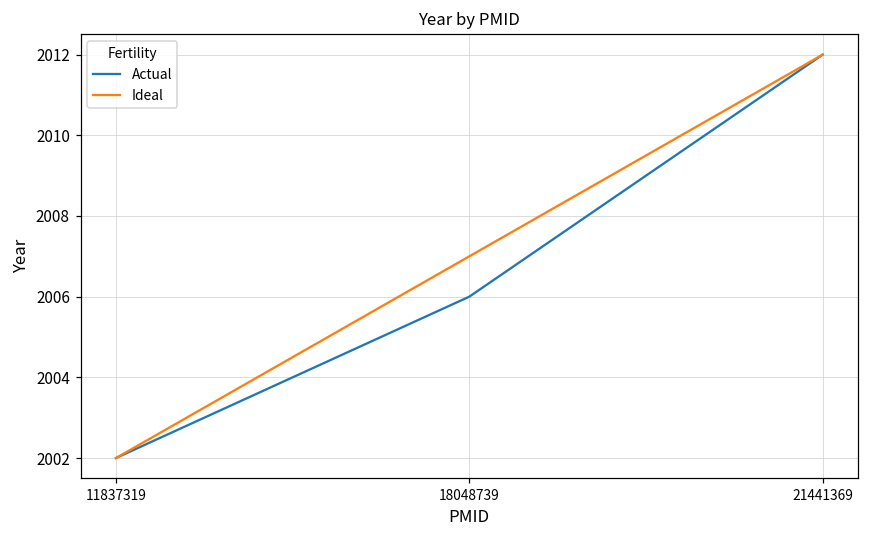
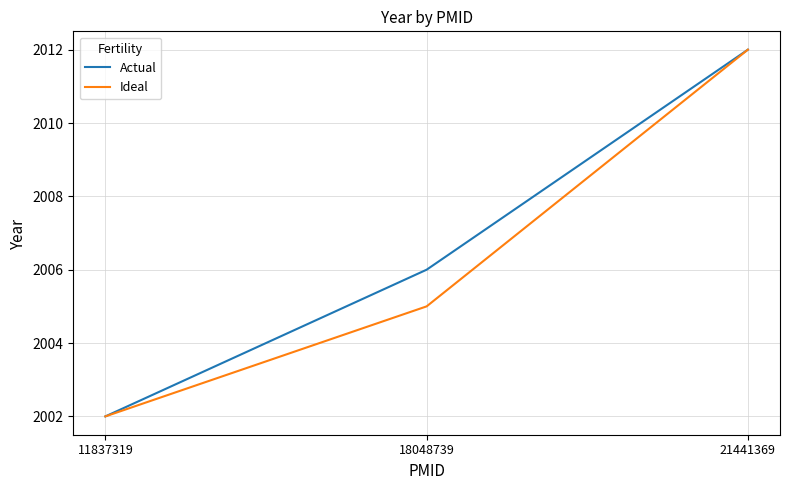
Ideal, 18048739: 2007 -> 2005
